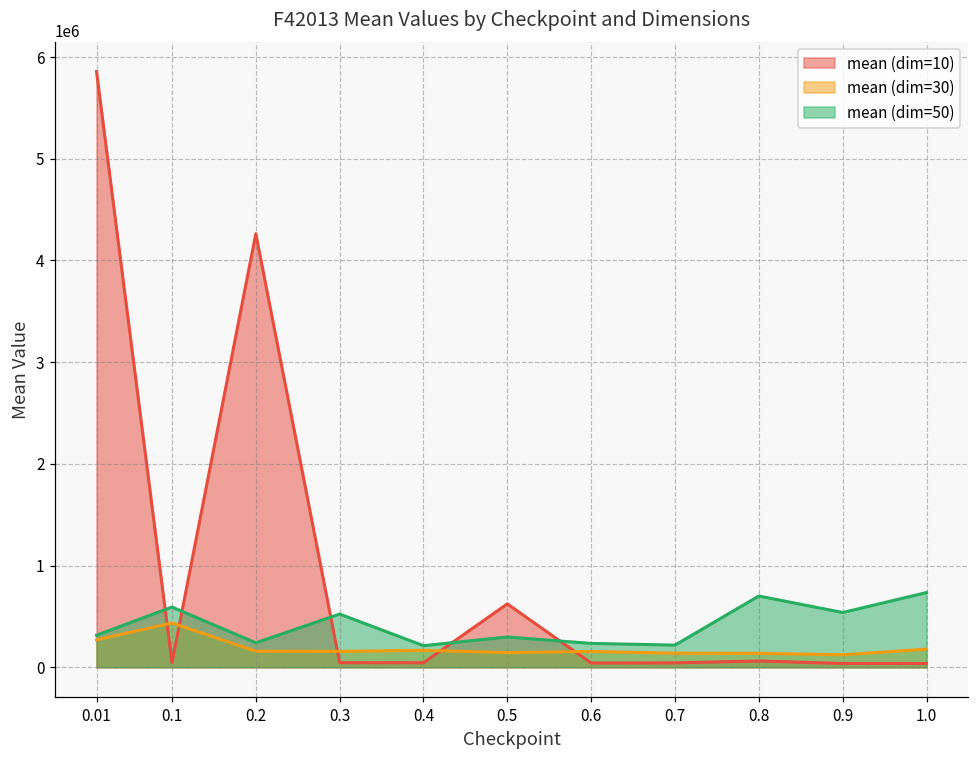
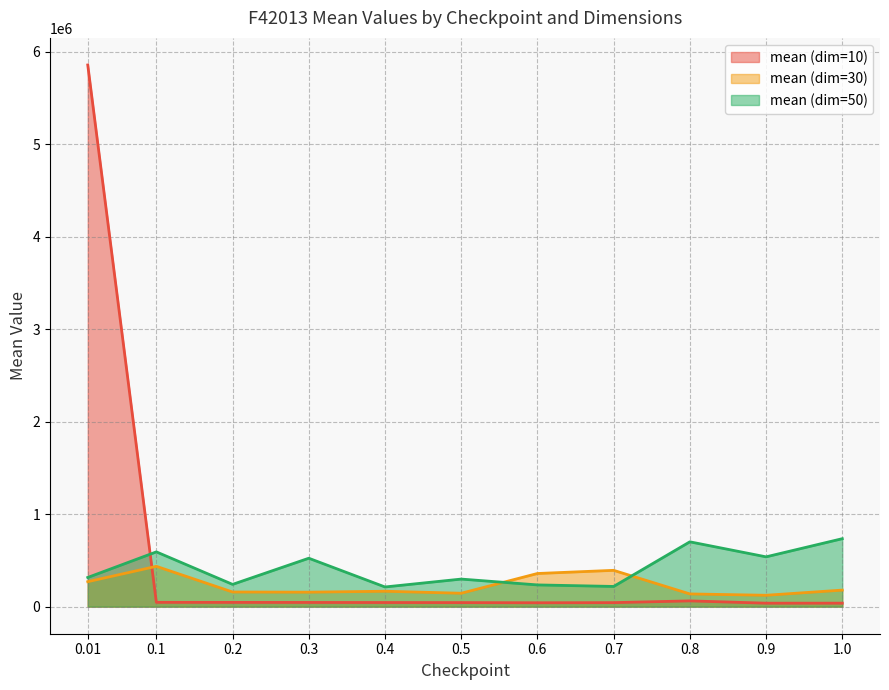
mean (dim=10), 0.2: 4300000 -> 0
mean (dim=10), 0.5: 600000 -> 0
mean (dim=30), 0.6: 200000 -> 400000
mean (dim=30), 0.7: 100000 -> 400000
